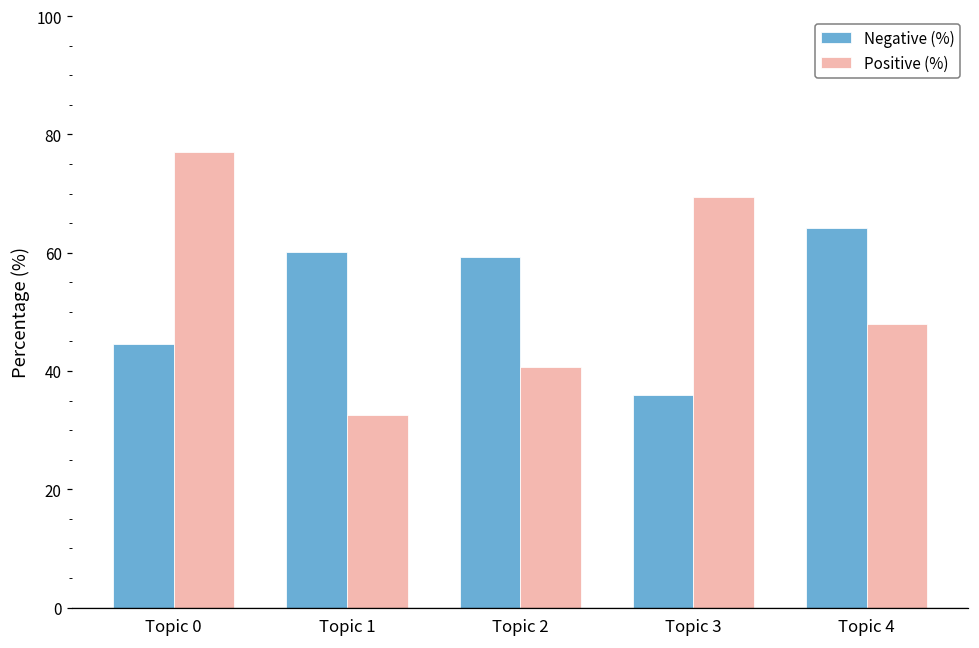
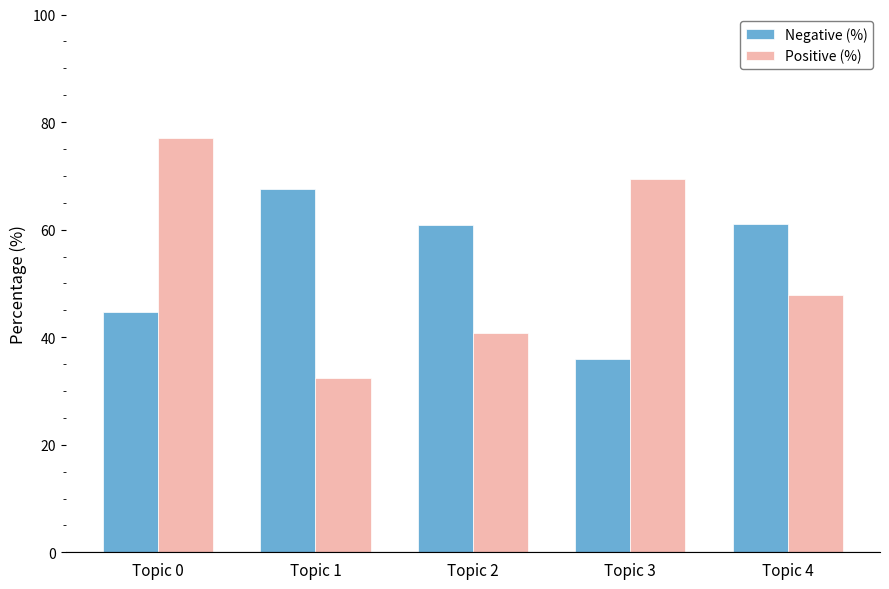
Negative (%), Topic 1: 60 -> 68
Negative (%), Topic 2: 59 -> 61
Negative (%), Topic 4: 64 -> 61
